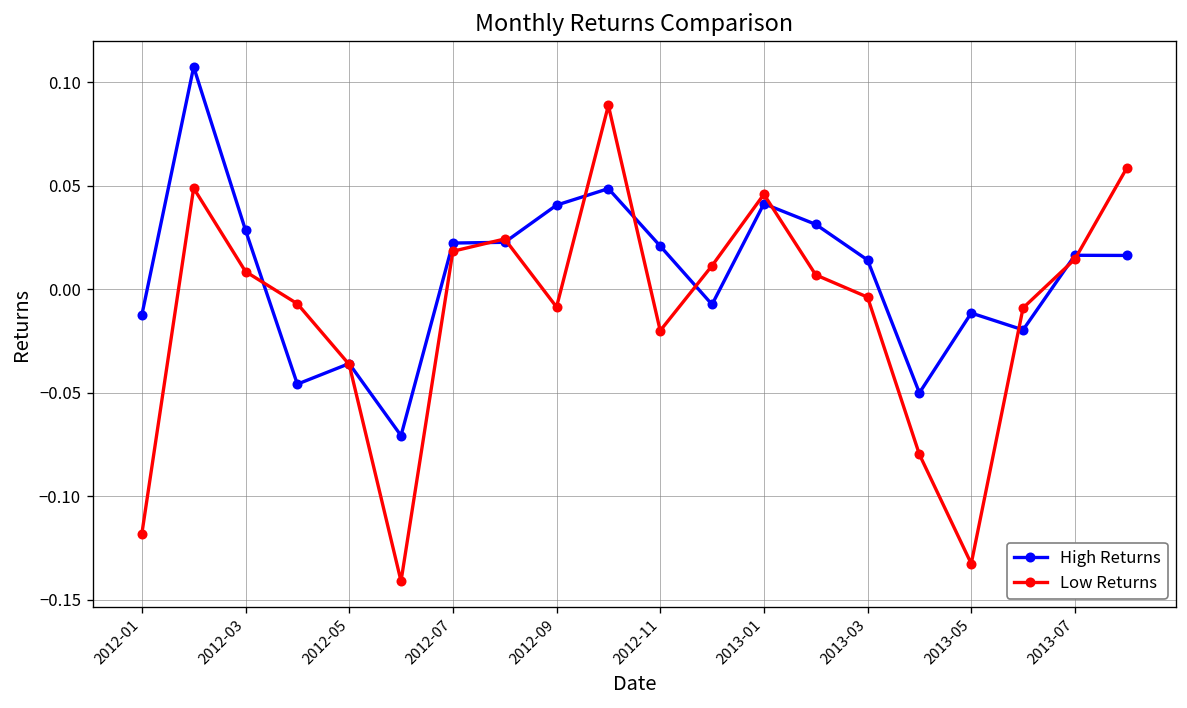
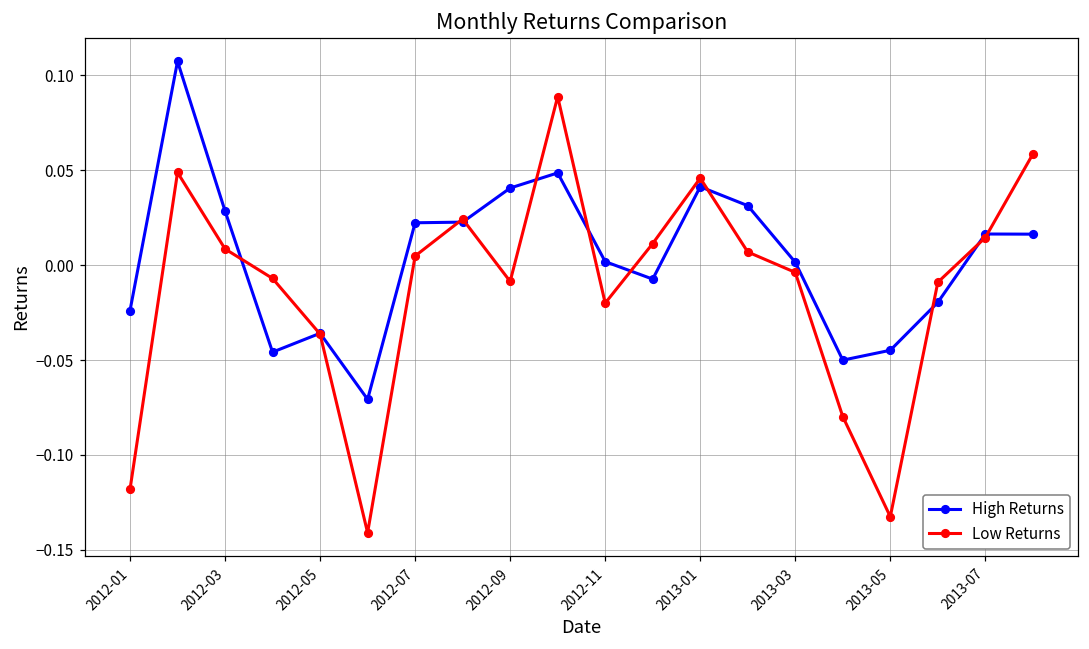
High Returns, 2012-01: -0.012 -> -0.024
Low Returns, 2012-07: 0.018 -> 0.005
High Returns, 2012-11: 0.021 -> 0.002
High Returns, 2013-03: 0.014 -> 0.002
High Returns, 2013-05: -0.012 -> -0.045
